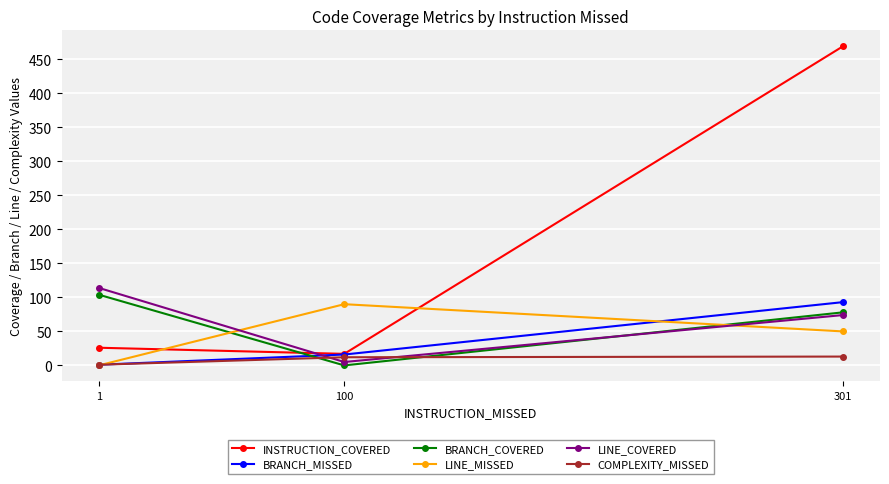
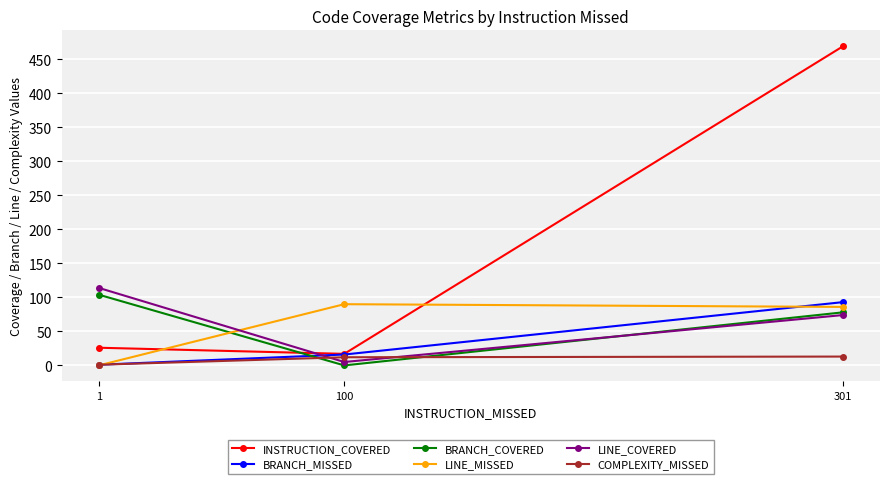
LINE_MISSED, 301: 50 -> 90
